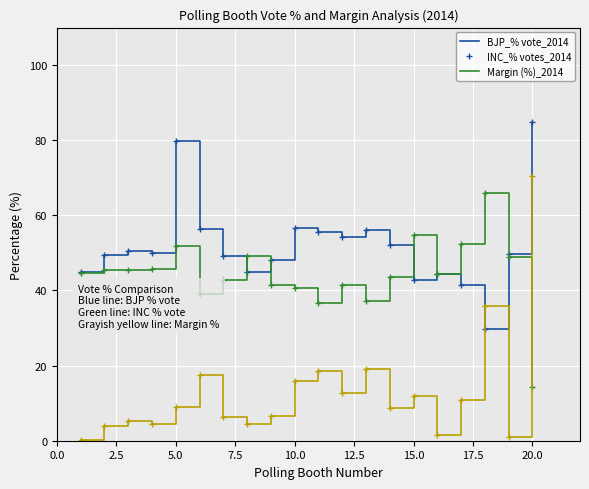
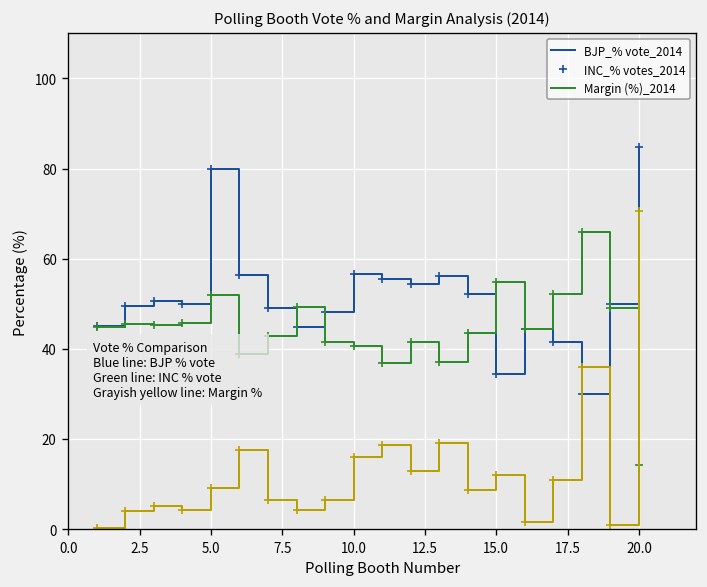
BJP_% vote_2014, 15.0: 43 -> 34
